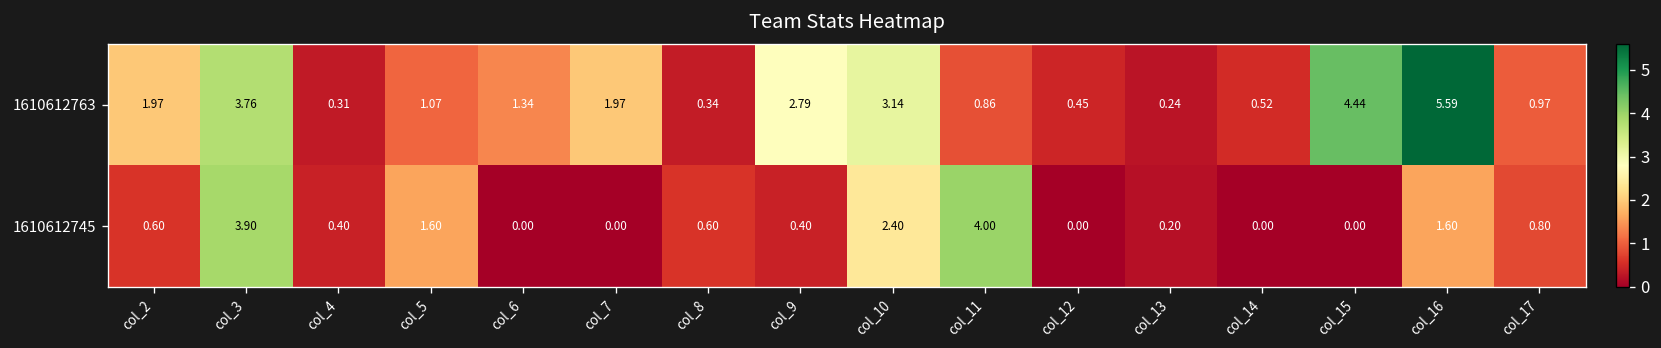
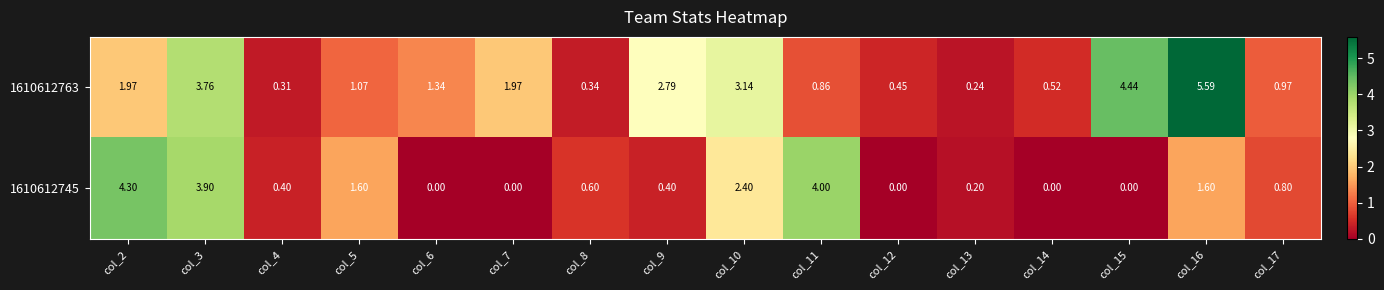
1610612745, col_2: 0.60 -> 4.30
